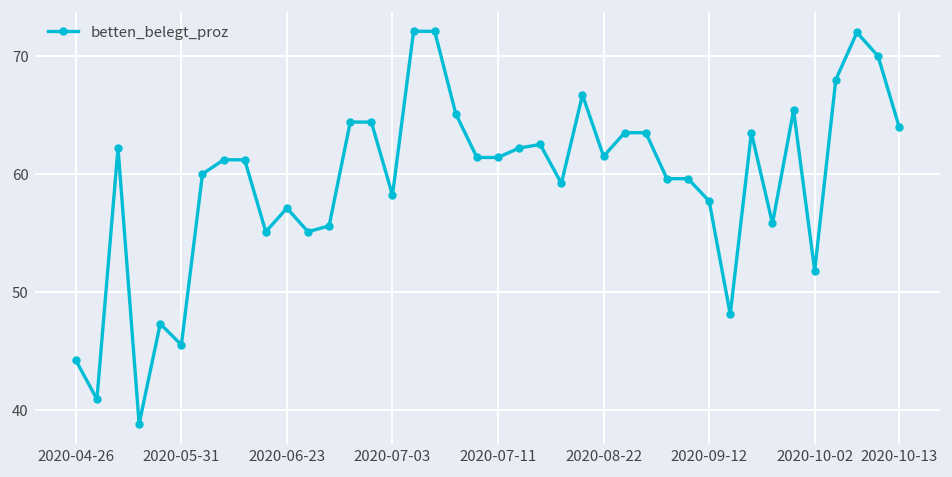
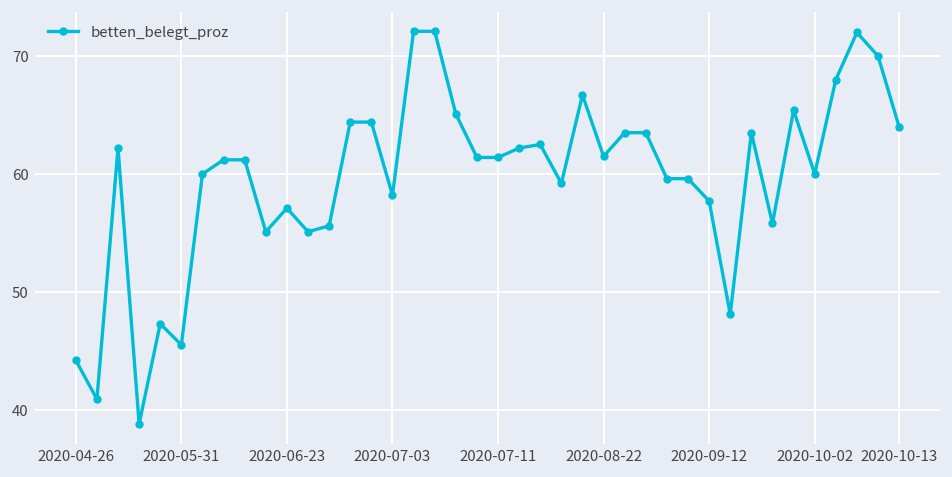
2020-10-02: 52 -> 60
